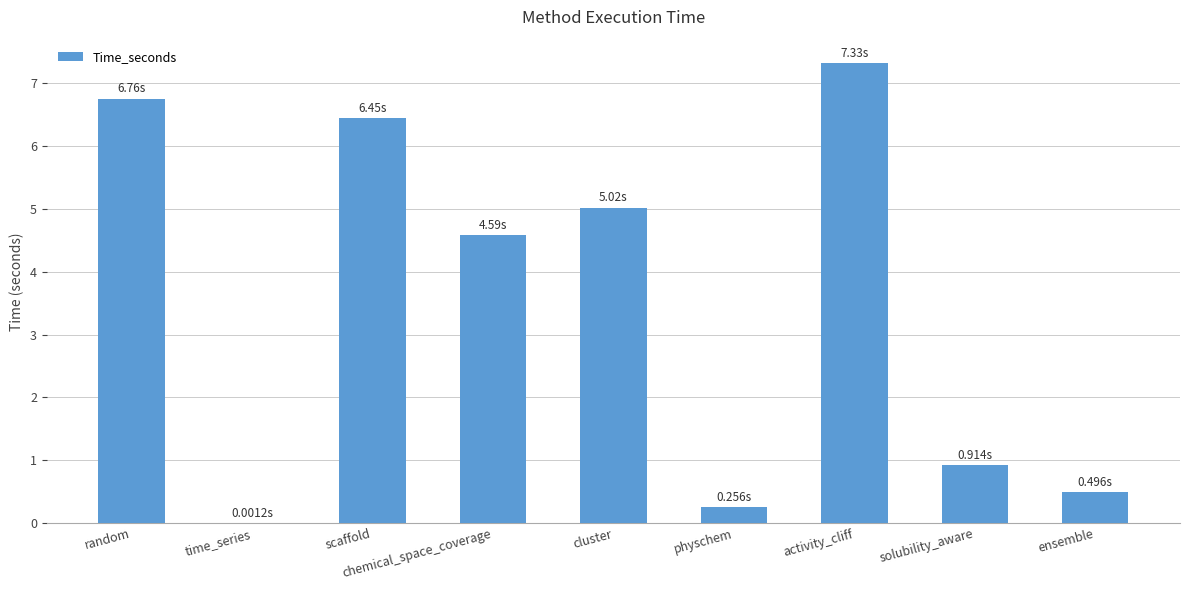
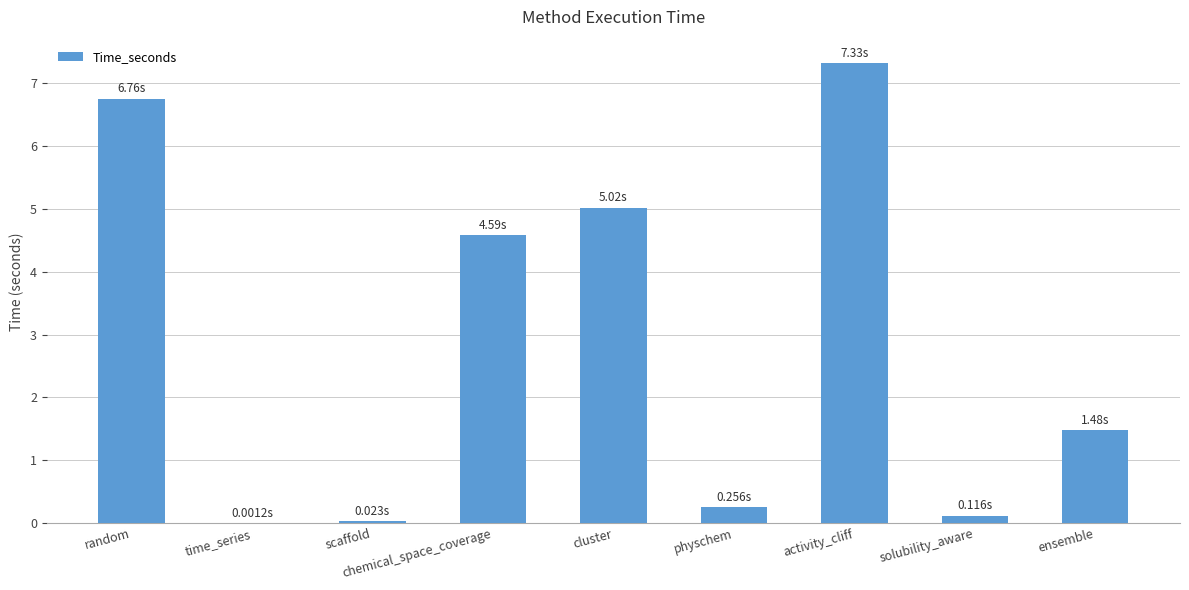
scaffold: 6.45s -> 0.023s
solubility_aware: 0.914s -> 0.116s
ensemble: 0.496s -> 1.48s
